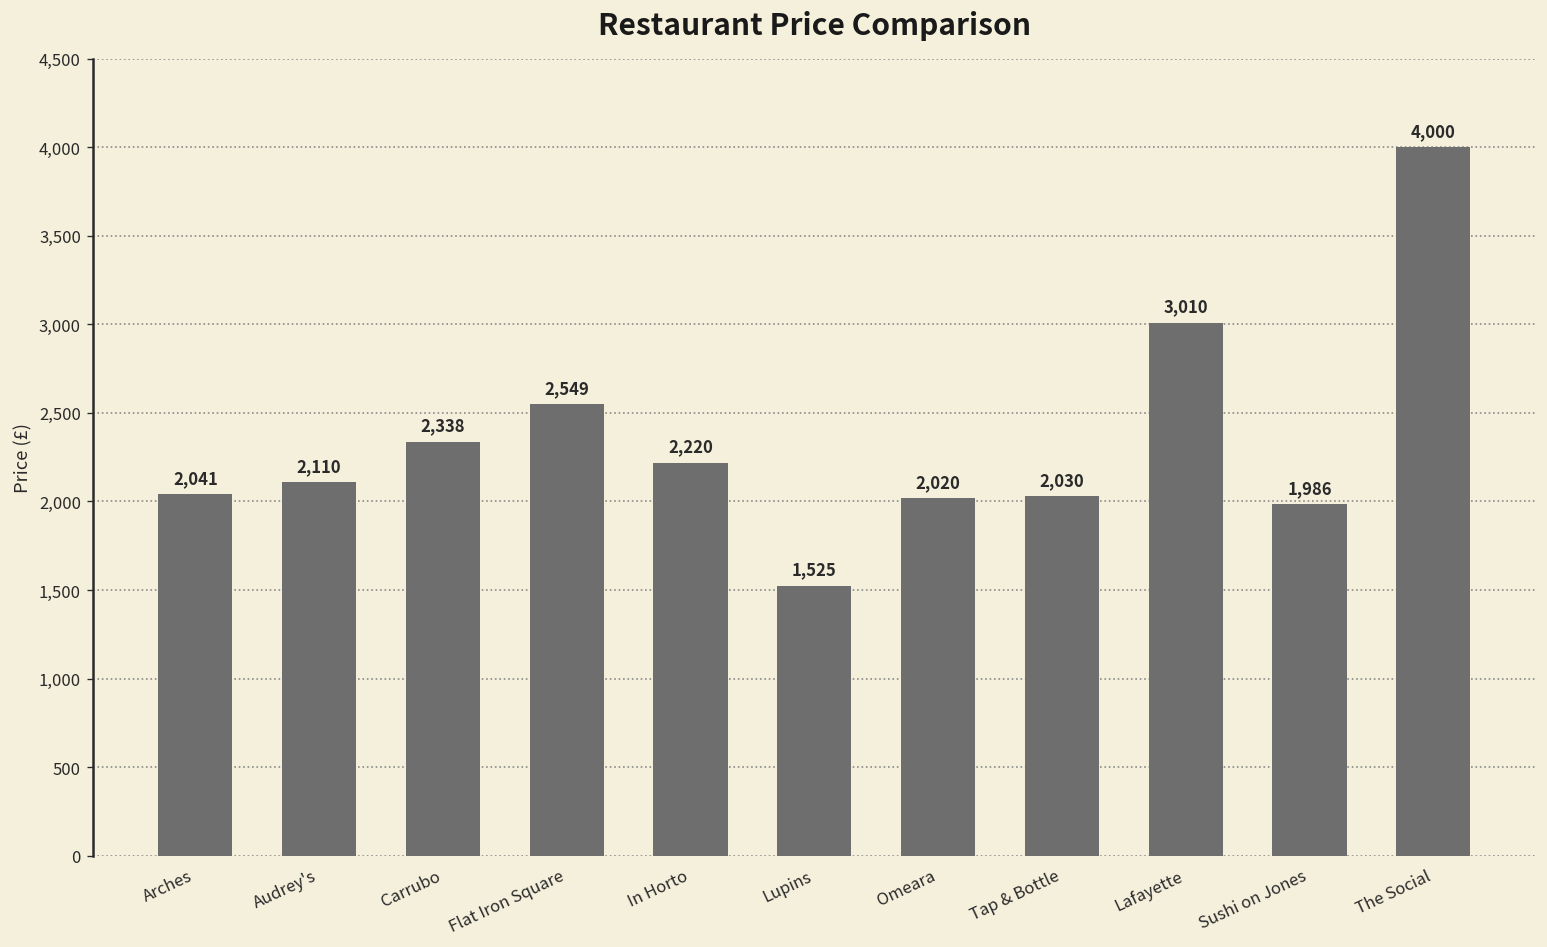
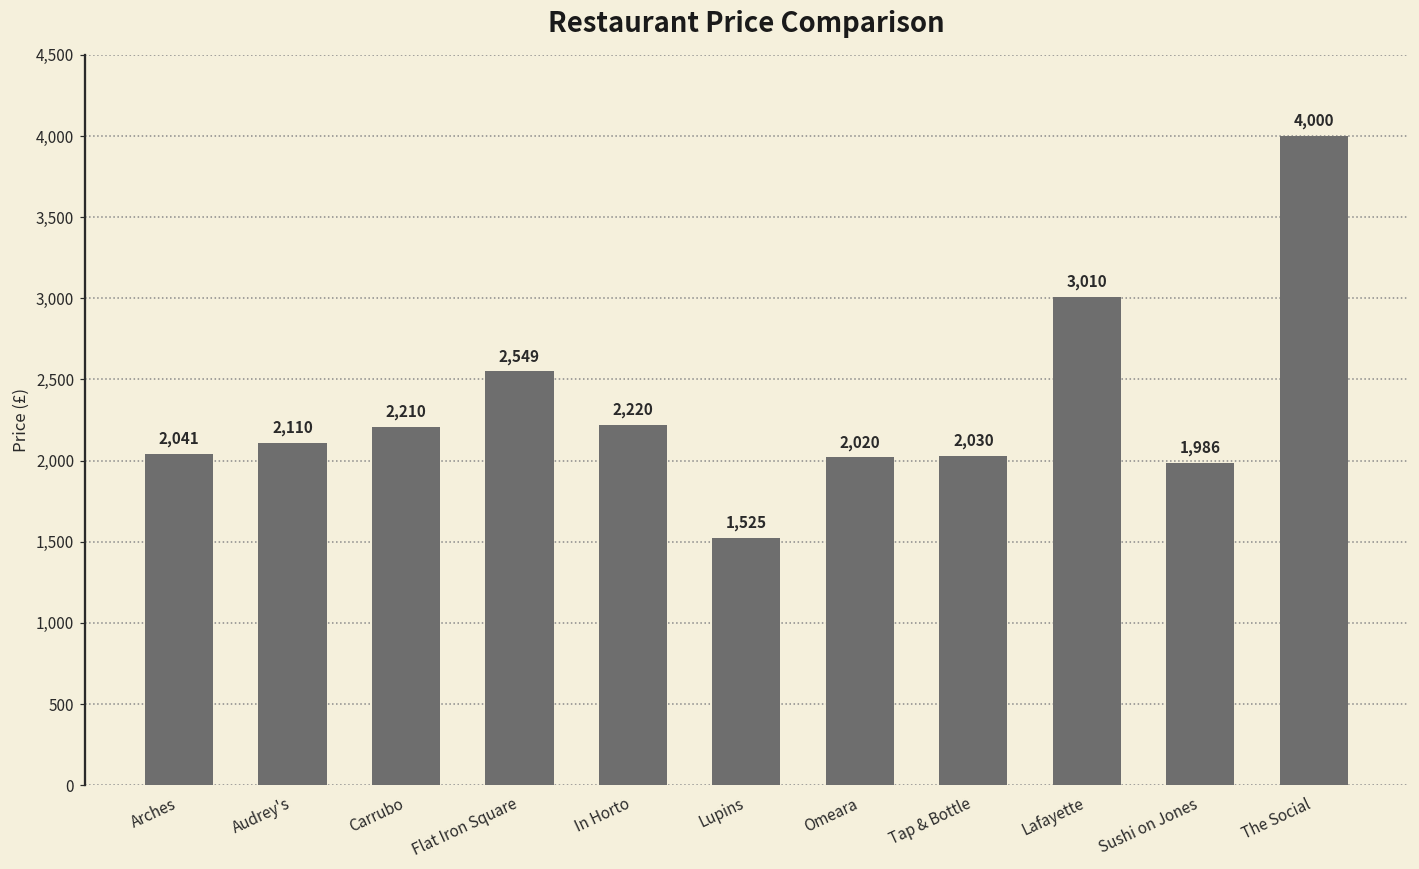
Carrubo: 2,338 -> 2,210
